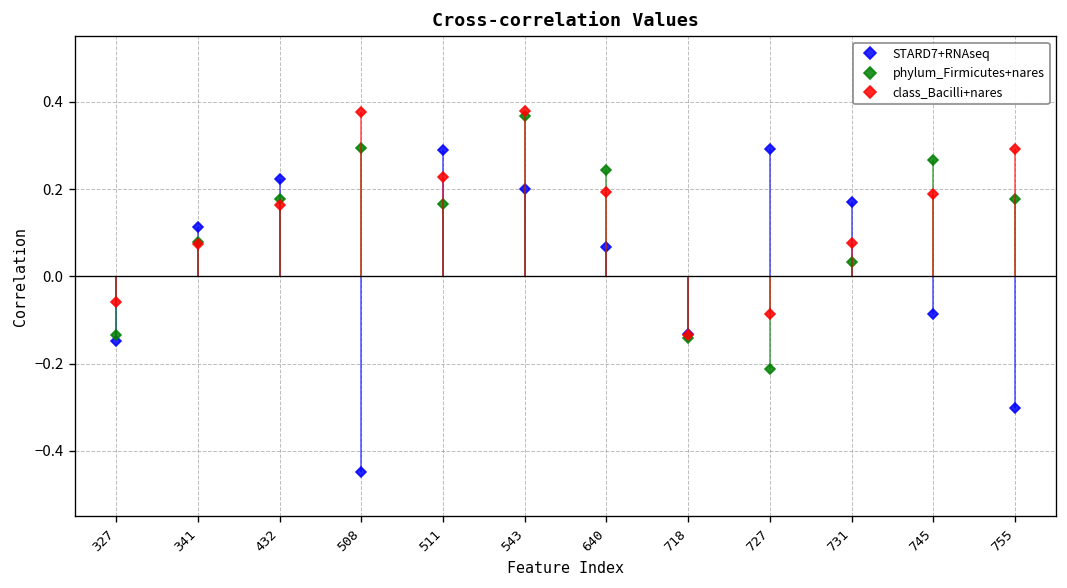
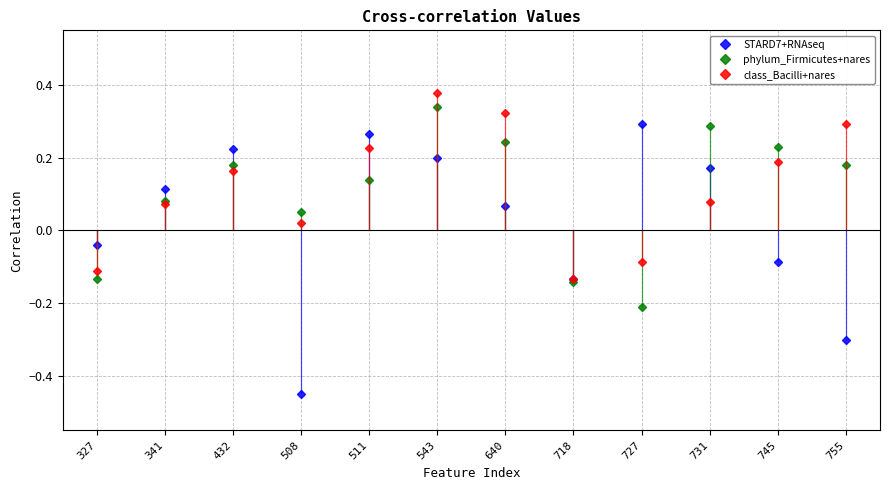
STARD7+RNAseq, 327: -0.15 -> -0.04
class_Bacilli+nares, 327: -0.06 -> -0.11
phylum_Firmicutes+nares, 508: 0.29 -> 0.05
class_Bacilli+nares, 508: 0.38 -> 0.02
STARD7+RNAseq, 511: 0.29 -> 0.26
phylum_Firmicutes+nares, 511: 0.17 -> 0.14
phylum_Firmicutes+nares, 543: 0.37 -> 0.34
class_Bacilli+nares, 640: 0.19 -> 0.32
phylum_Firmicutes+nares, 731: 0.03 -> 0.29
phylum_Firmicutes+nares, 745: 0.27 -> 0.23
